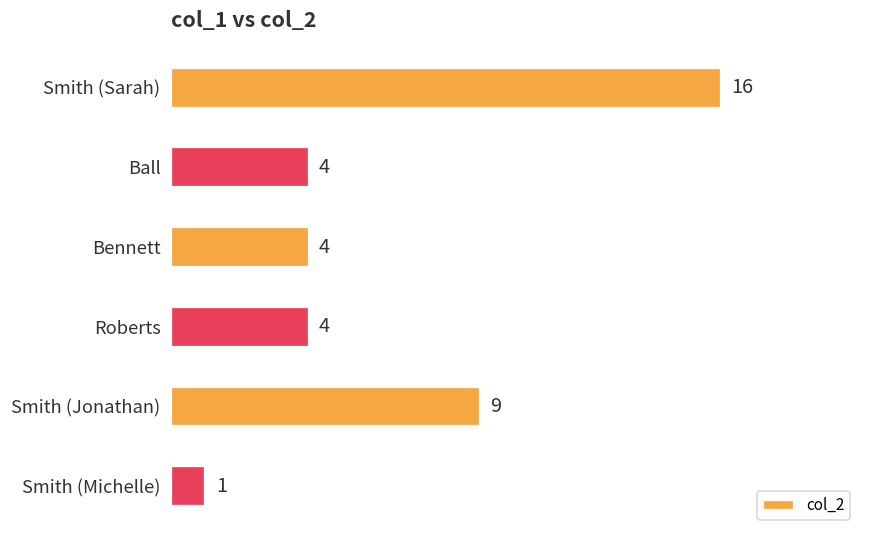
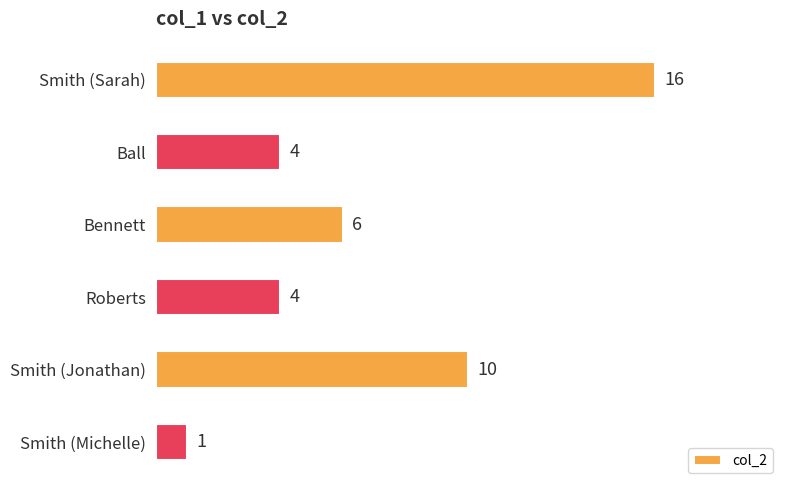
Bennett: 4 -> 6
Smith (Jonathan): 9 -> 10
